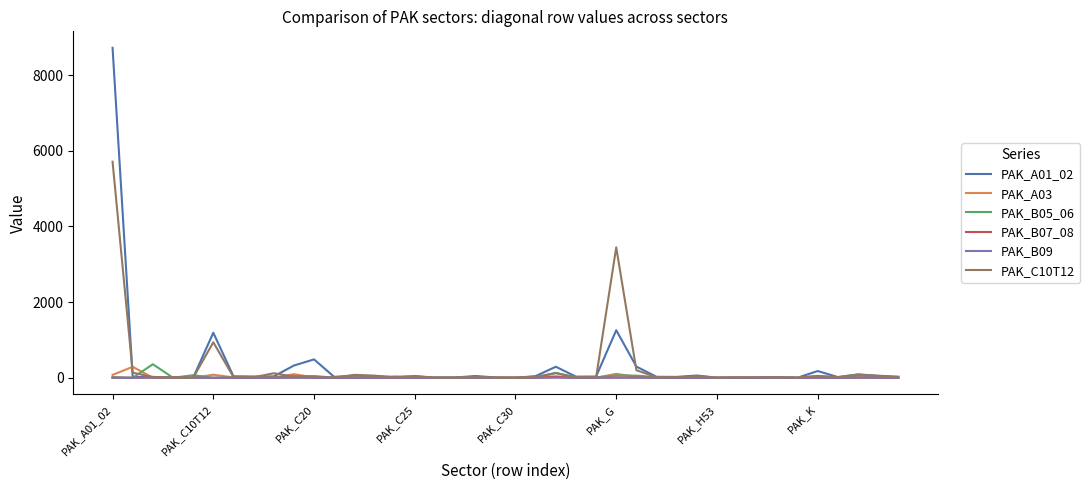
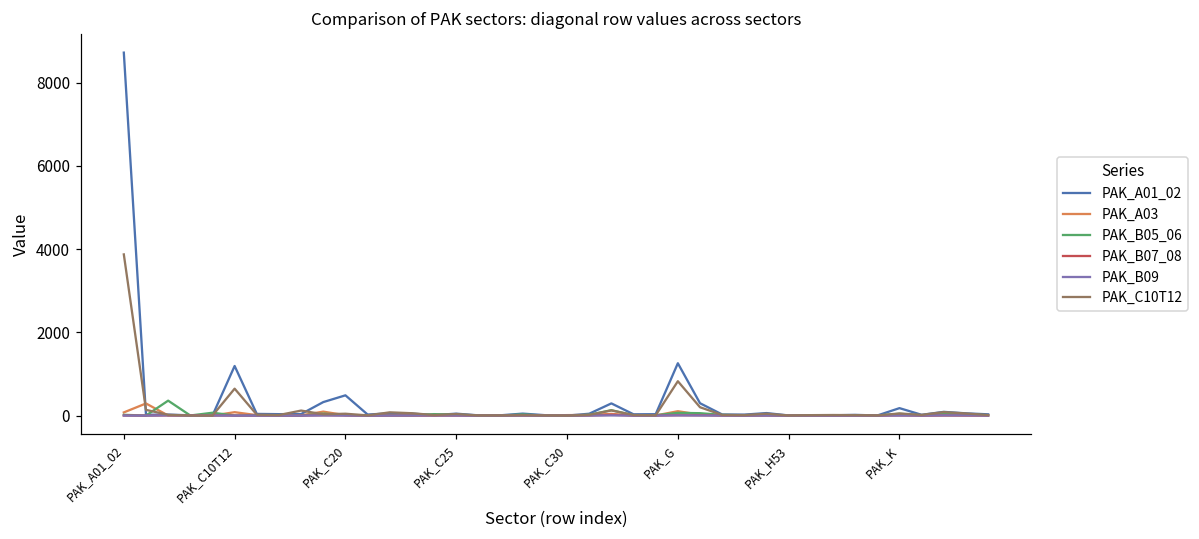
PAK_C10T12, PAK_A01_02: 5700 -> 3900
PAK_C10T12, PAK_C10T12: 900 -> 600
PAK_C10T12, PAK_G: 3400 -> 800
